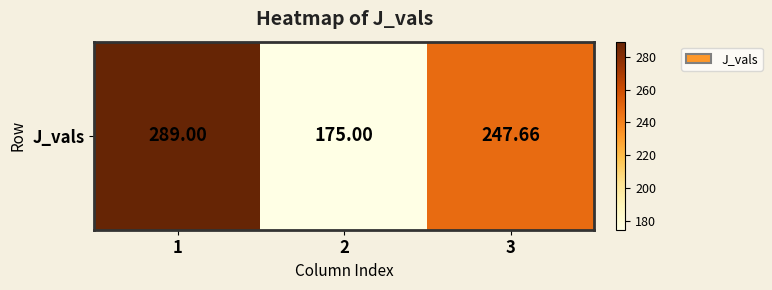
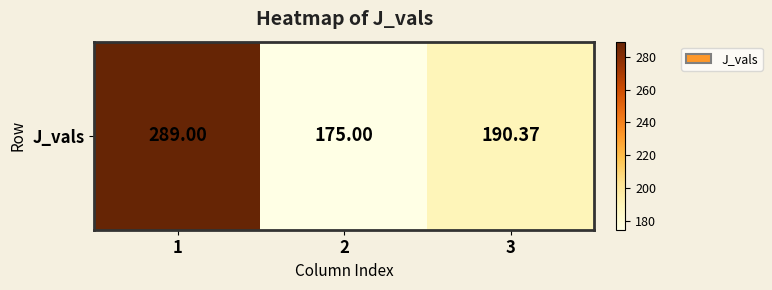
J_vals, 3: 247.66 -> 190.37
